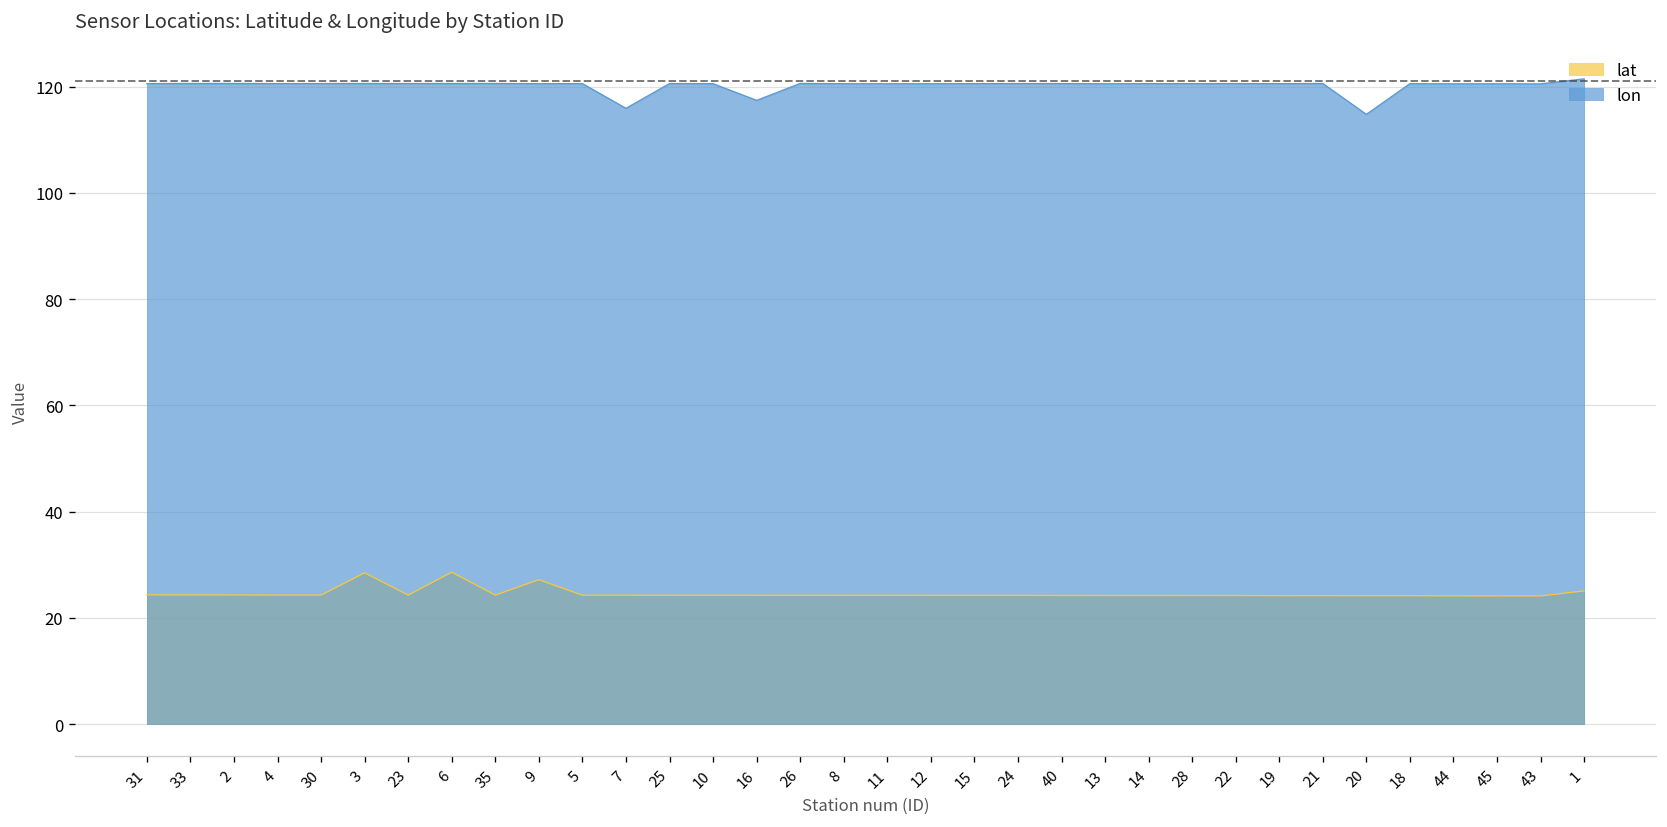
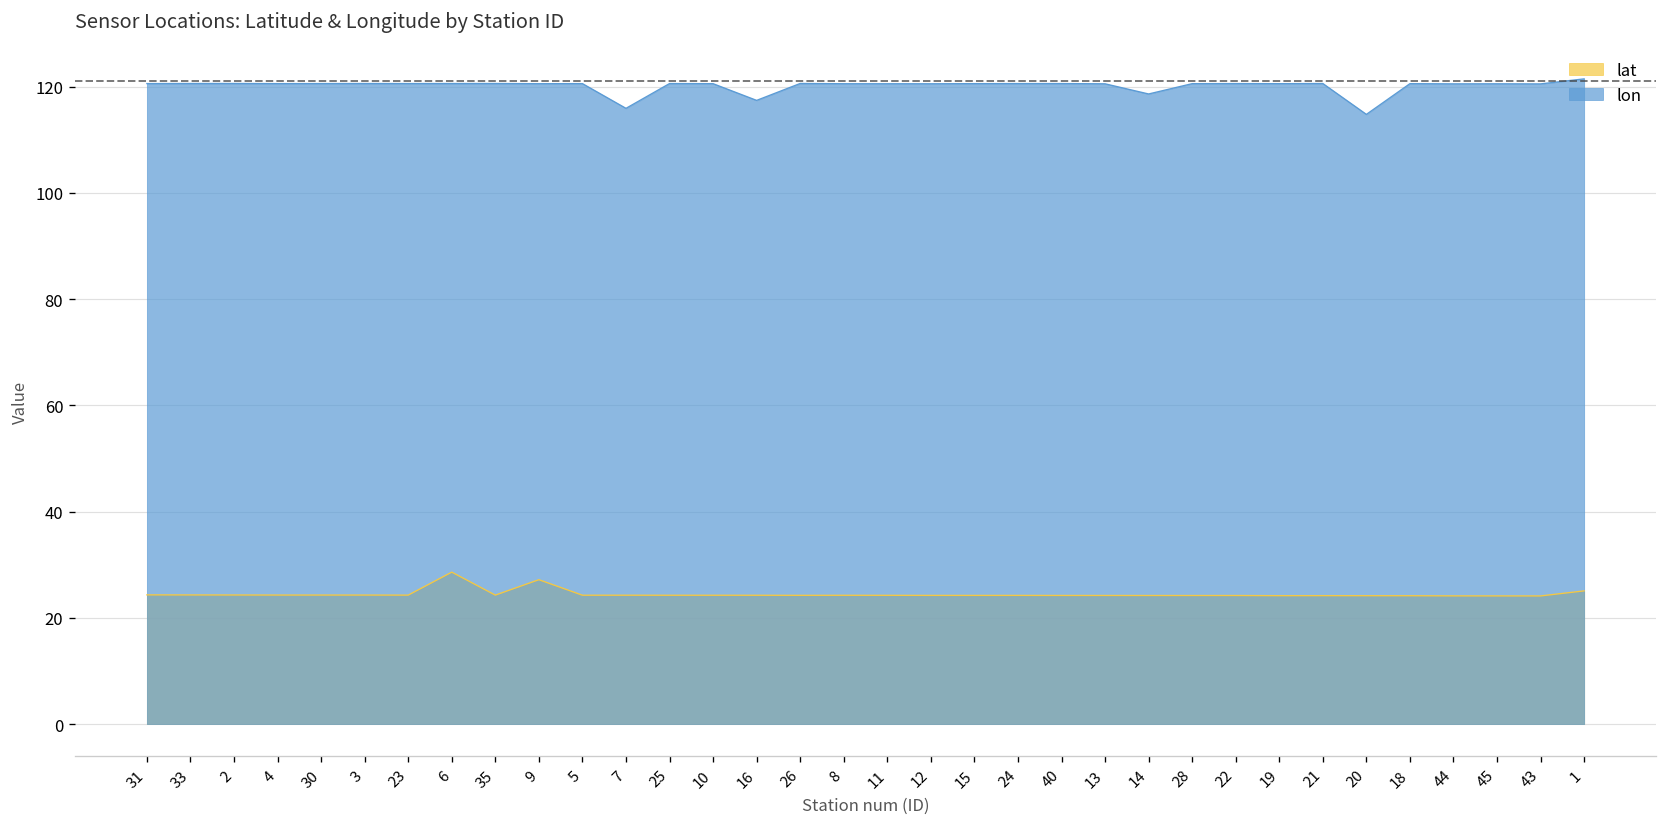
lat, 3: 28 -> 24
lon, 14: 121 -> 119
